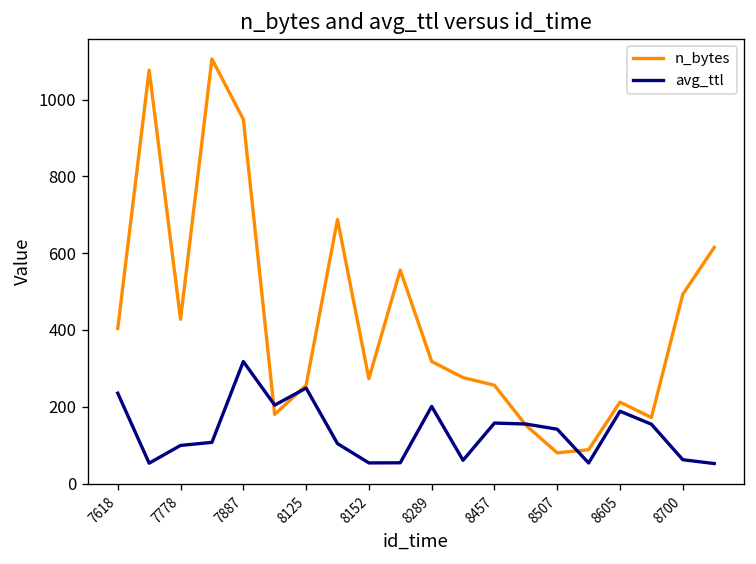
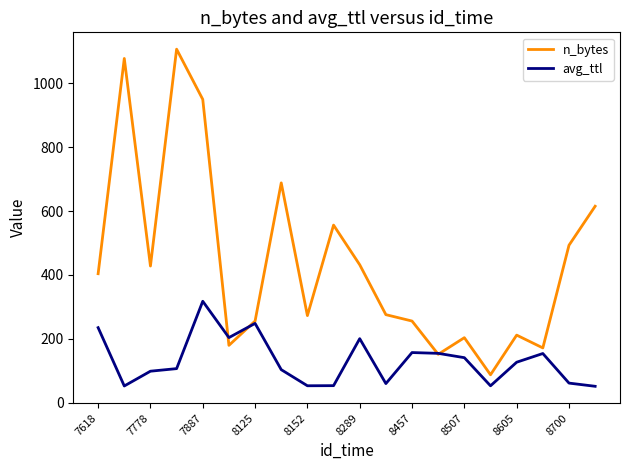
n_bytes, 8289: 320 -> 430
n_bytes, 8507: 80 -> 200
avg_ttl, 8605: 190 -> 130
